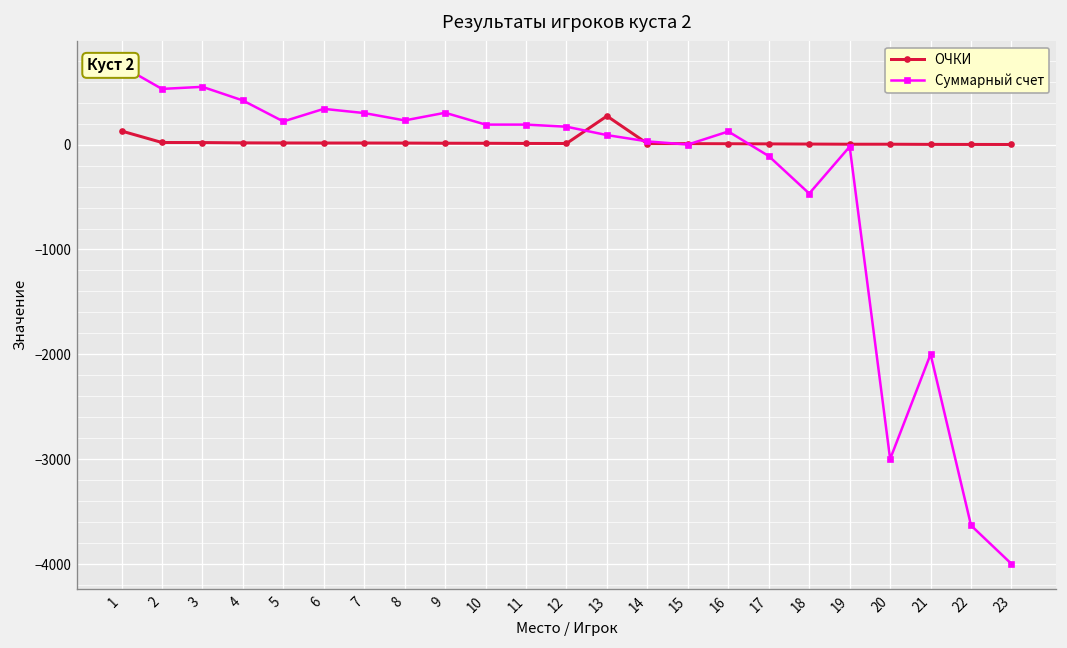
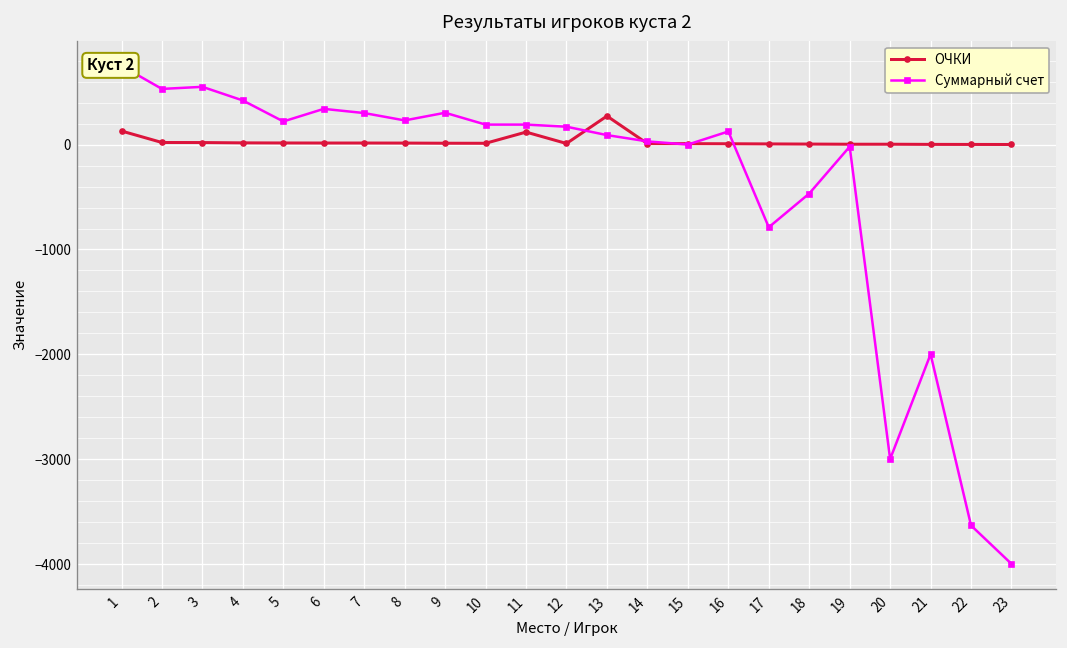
ОЧКИ, 11: 0 -> 100
Суммарный счет, 17: -100 -> -800
